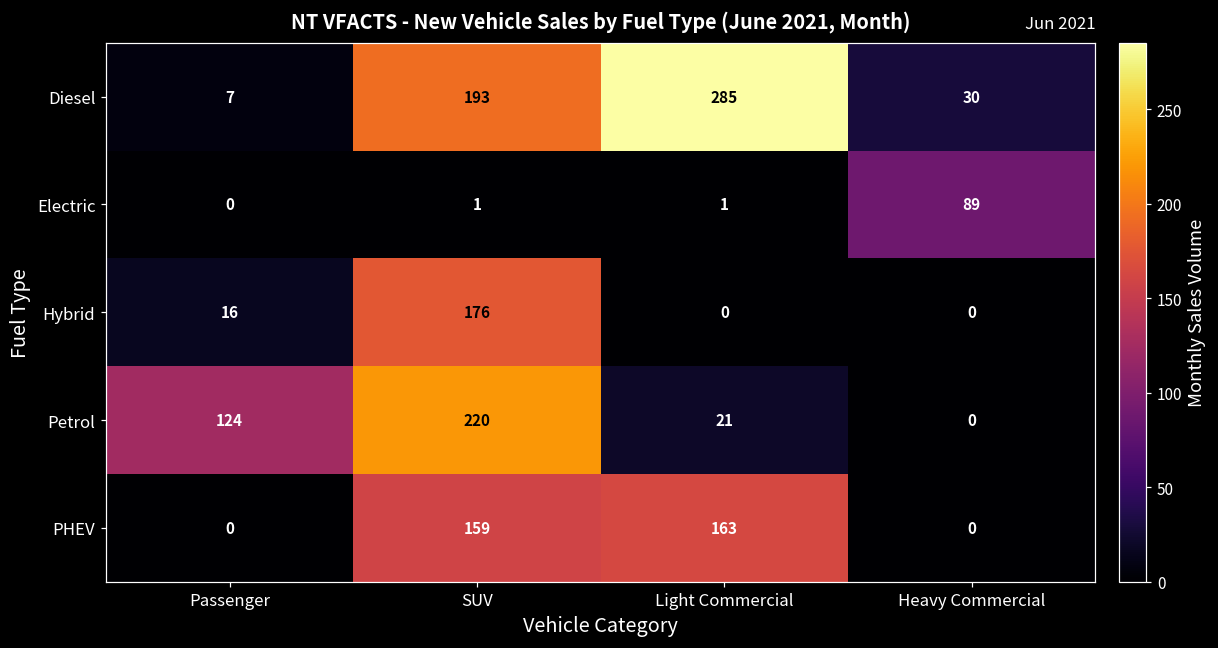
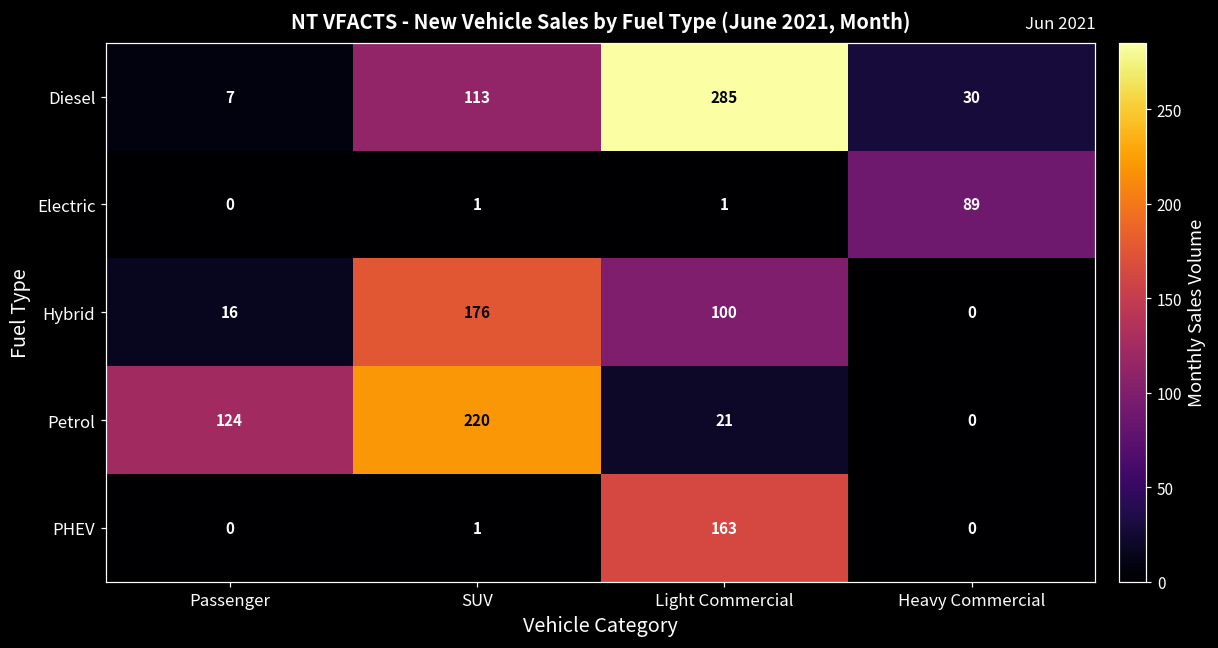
Diesel, SUV: 193 -> 113
Hybrid, Light Commercial: 0 -> 100
PHEV, SUV: 159 -> 1
